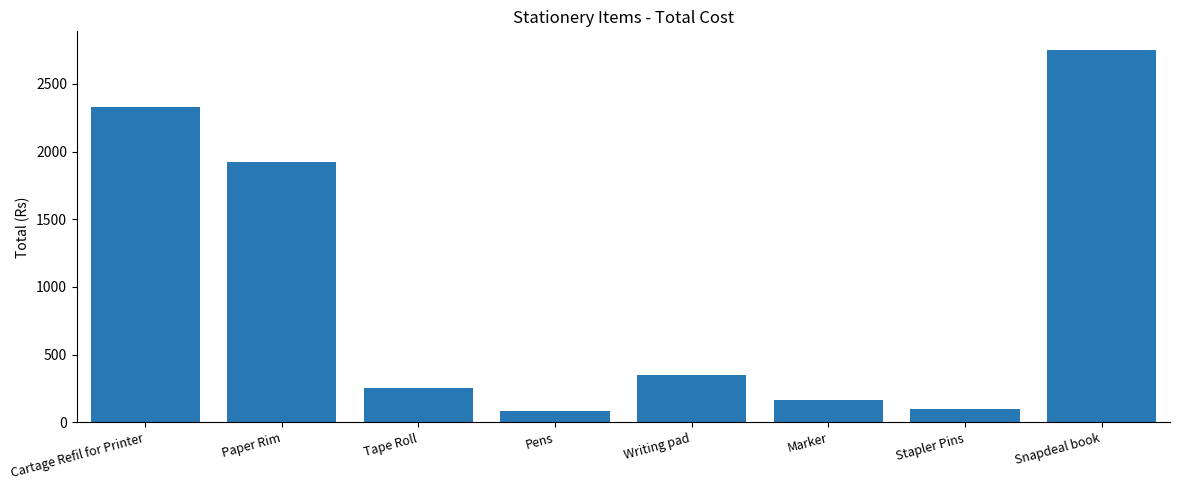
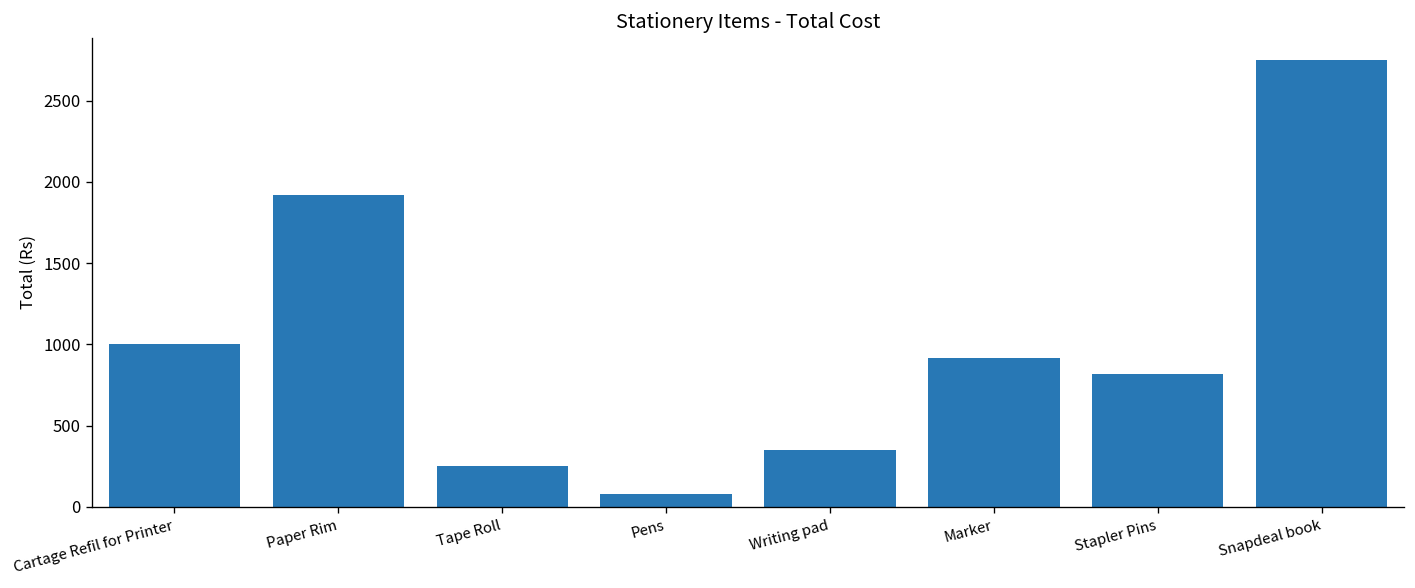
Cartage Refil for Printer: 2330 -> 1000
Marker: 170 -> 910
Stapler Pins: 100 -> 820
